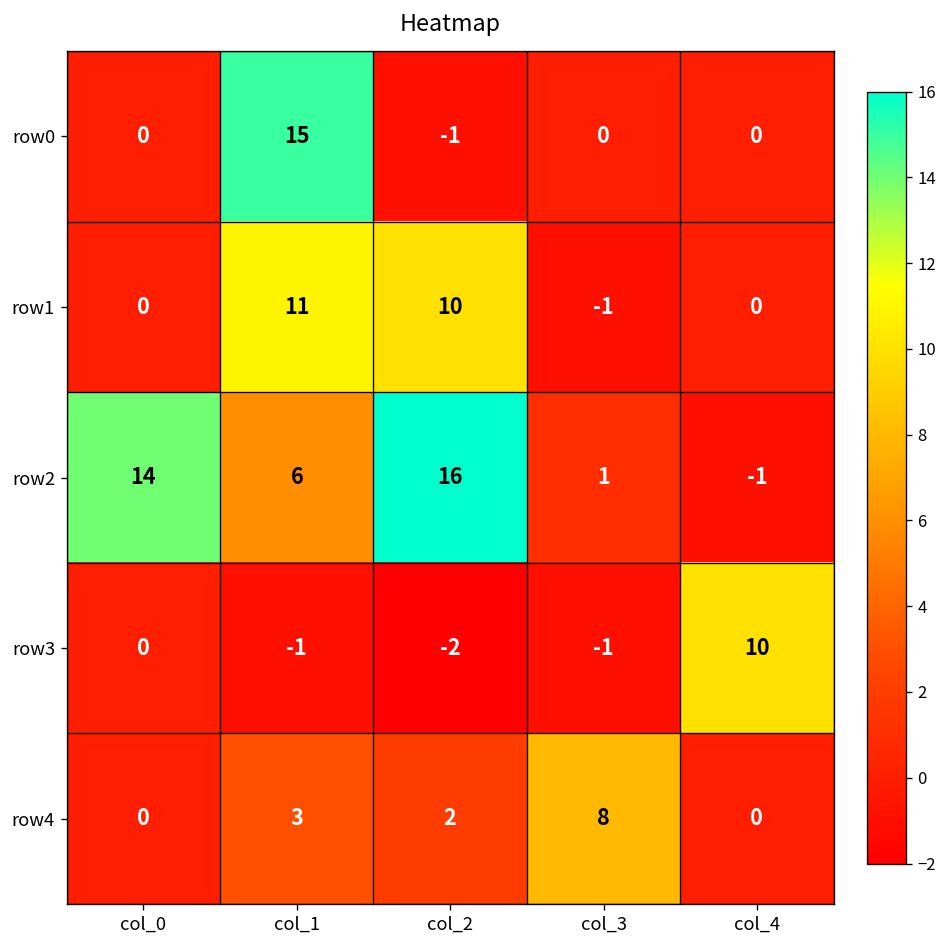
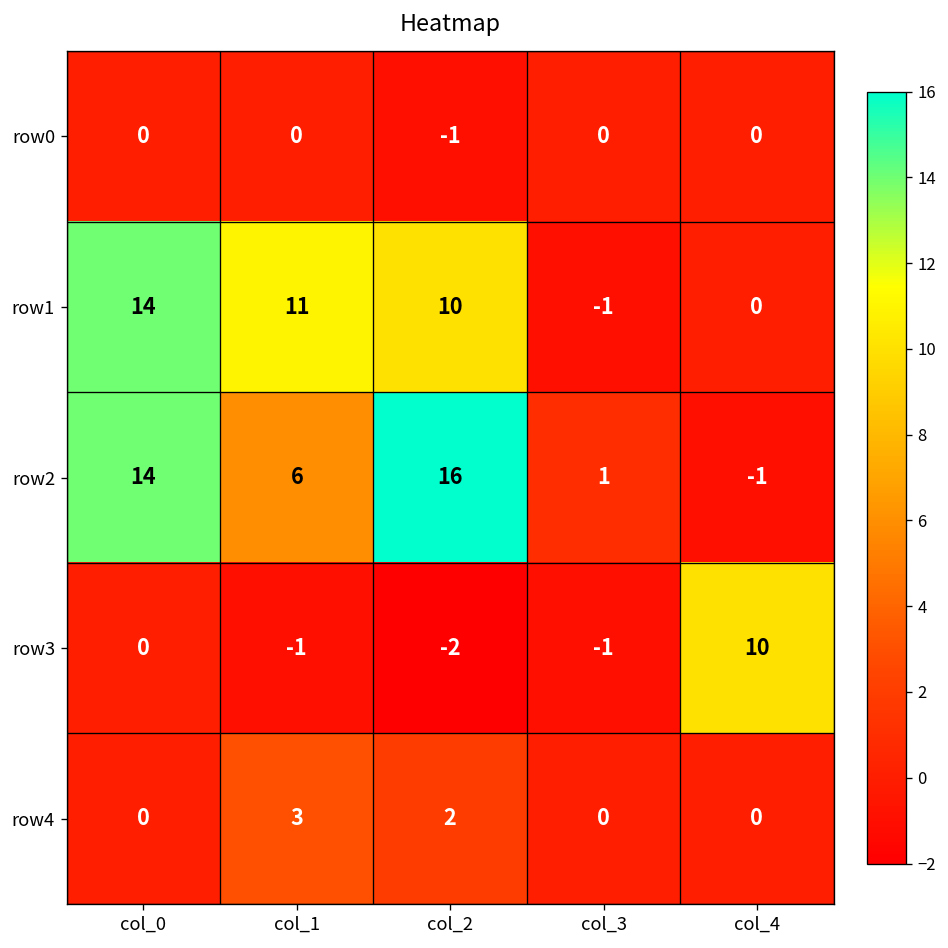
row0, col_1: 15 -> 0
row1, col_0: 0 -> 14
row4, col_3: 8 -> 0
